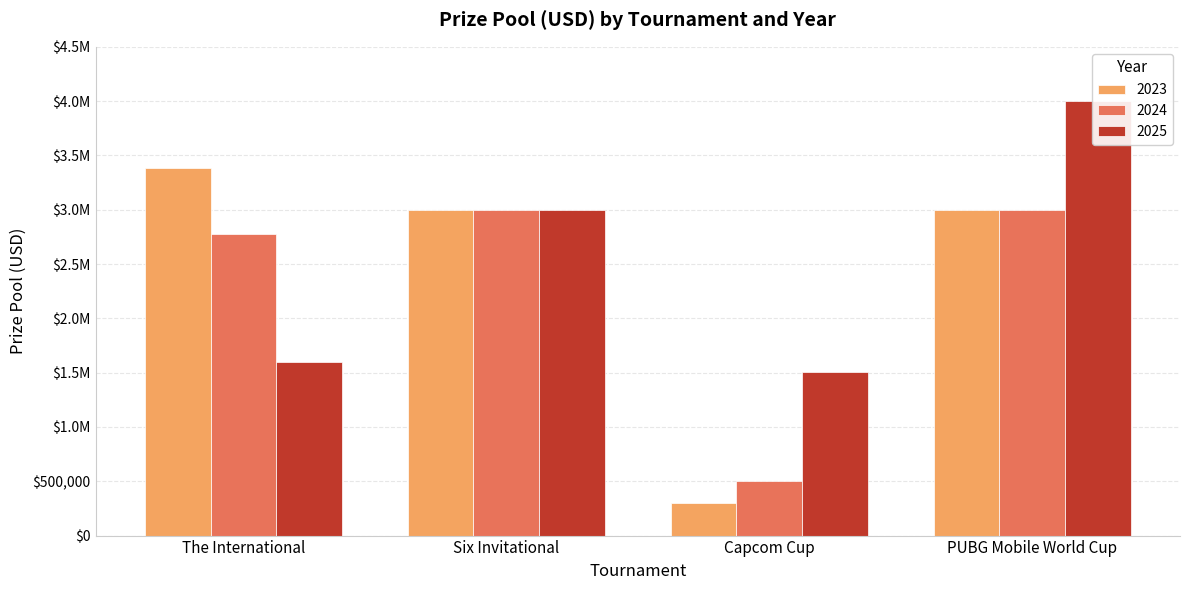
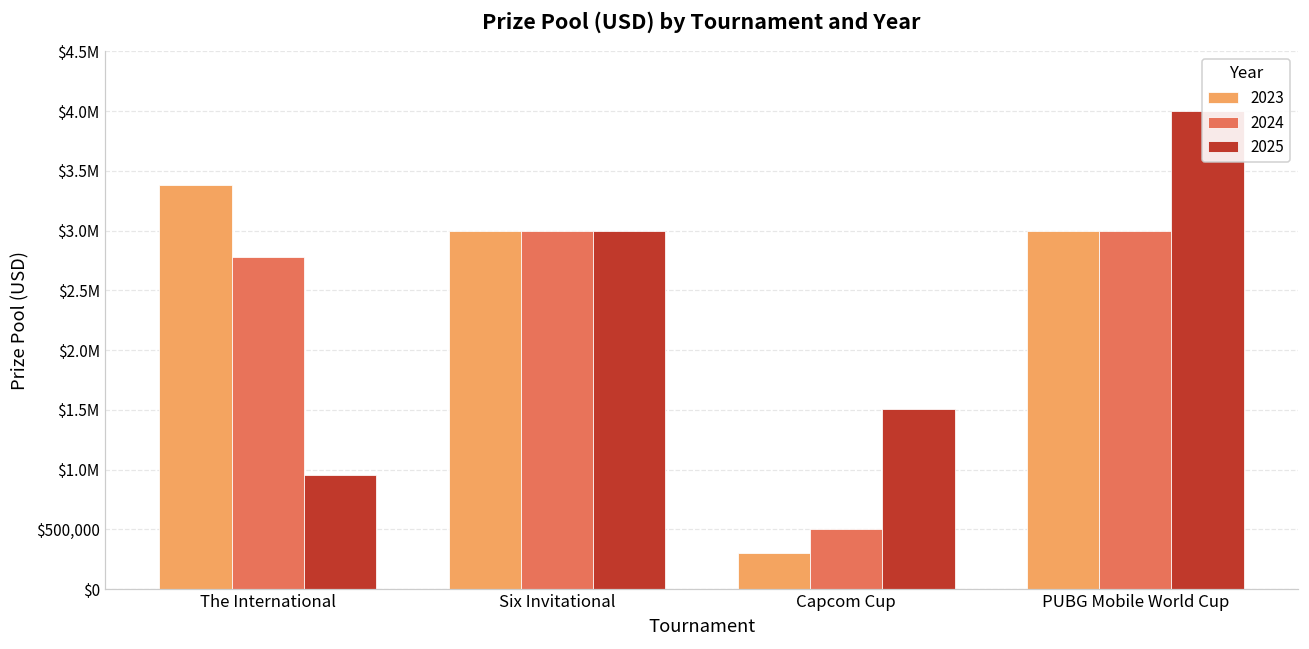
2025, The International: $1,600,000 -> $960,000
